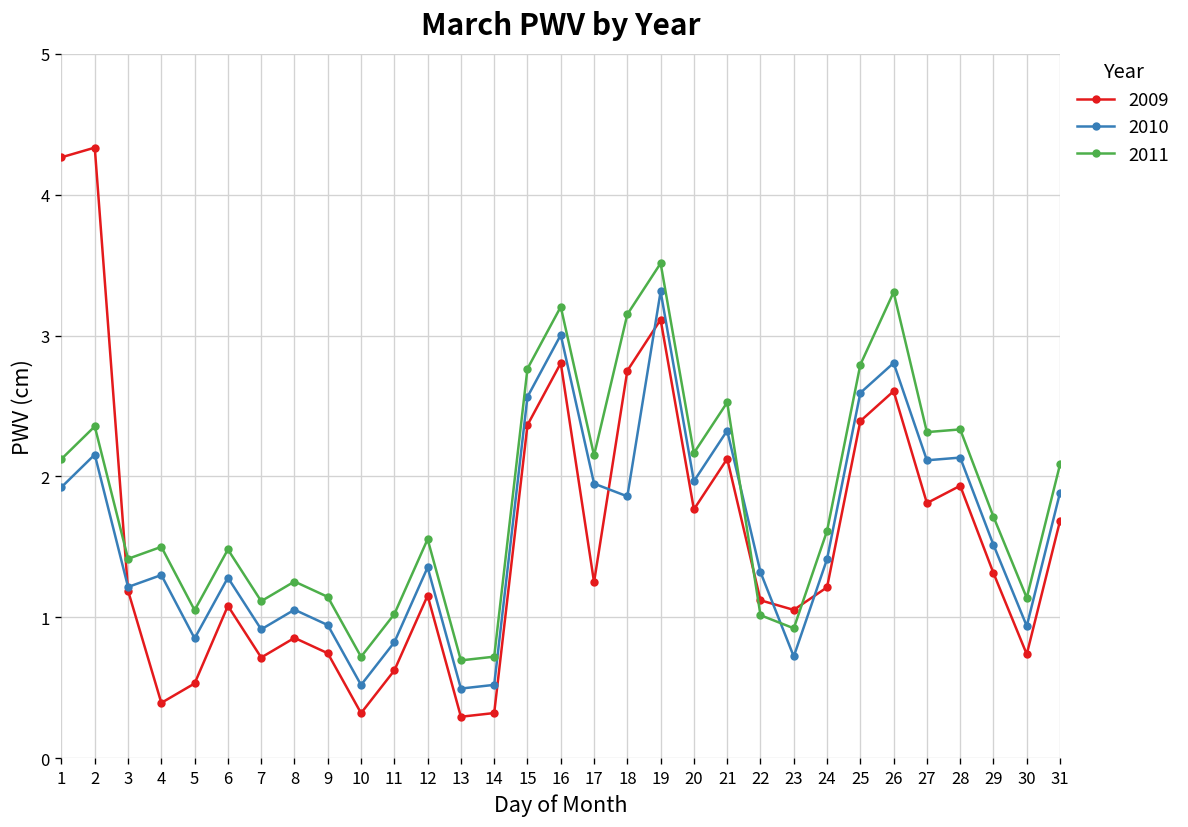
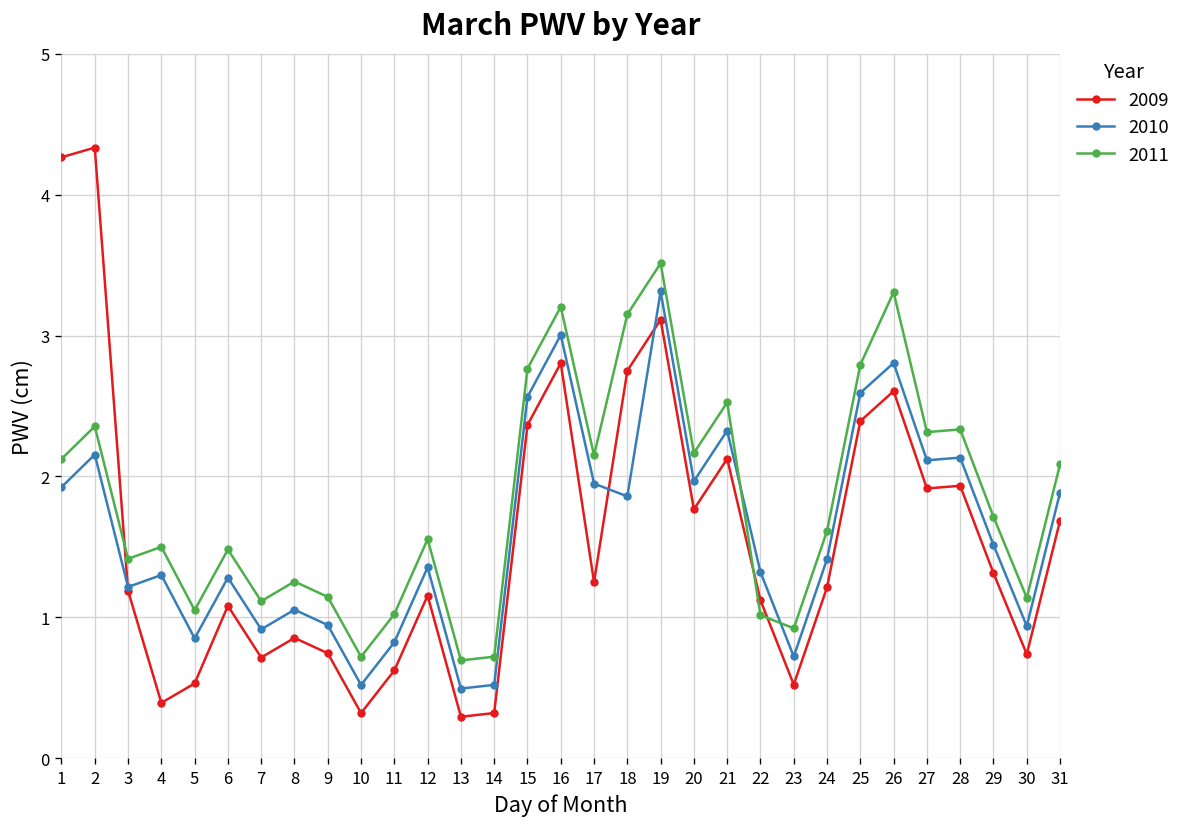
2009, 23: 1.05 -> 0.52
2009, 27: 1.81 -> 1.91
